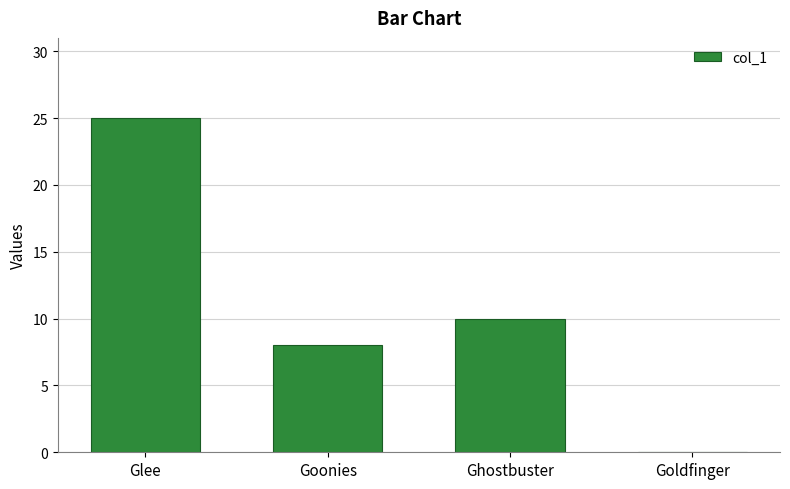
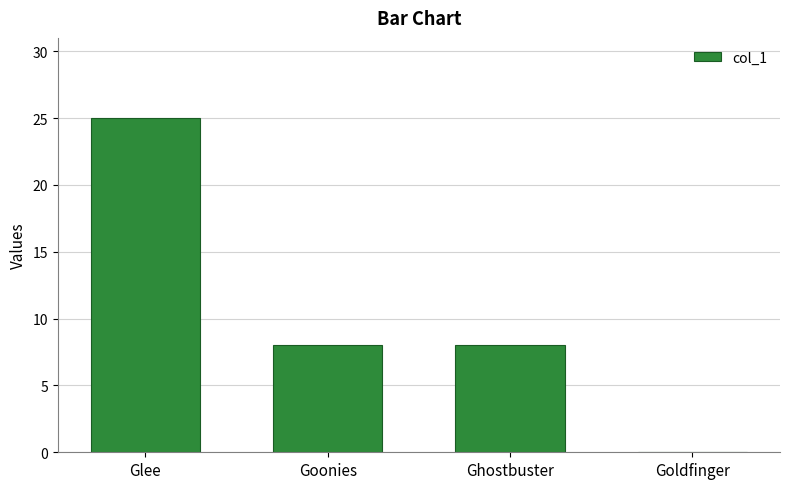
Ghostbuster: 10 -> 8
